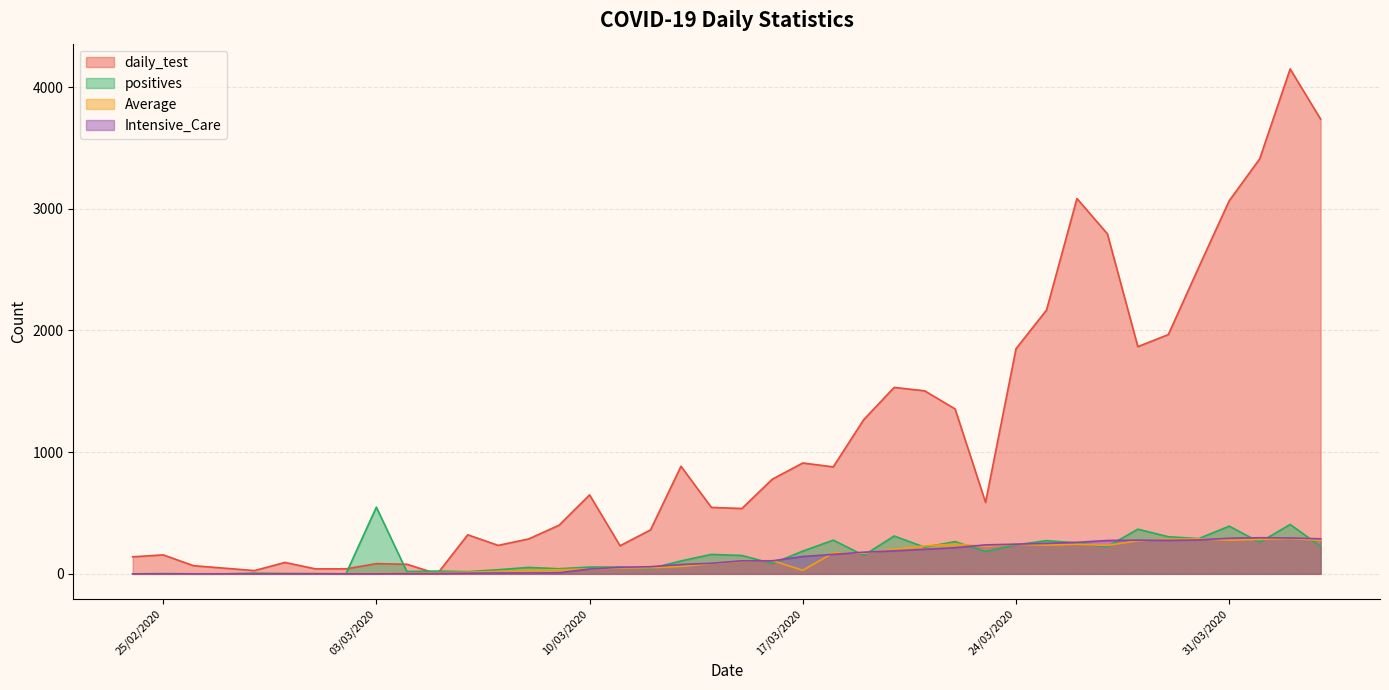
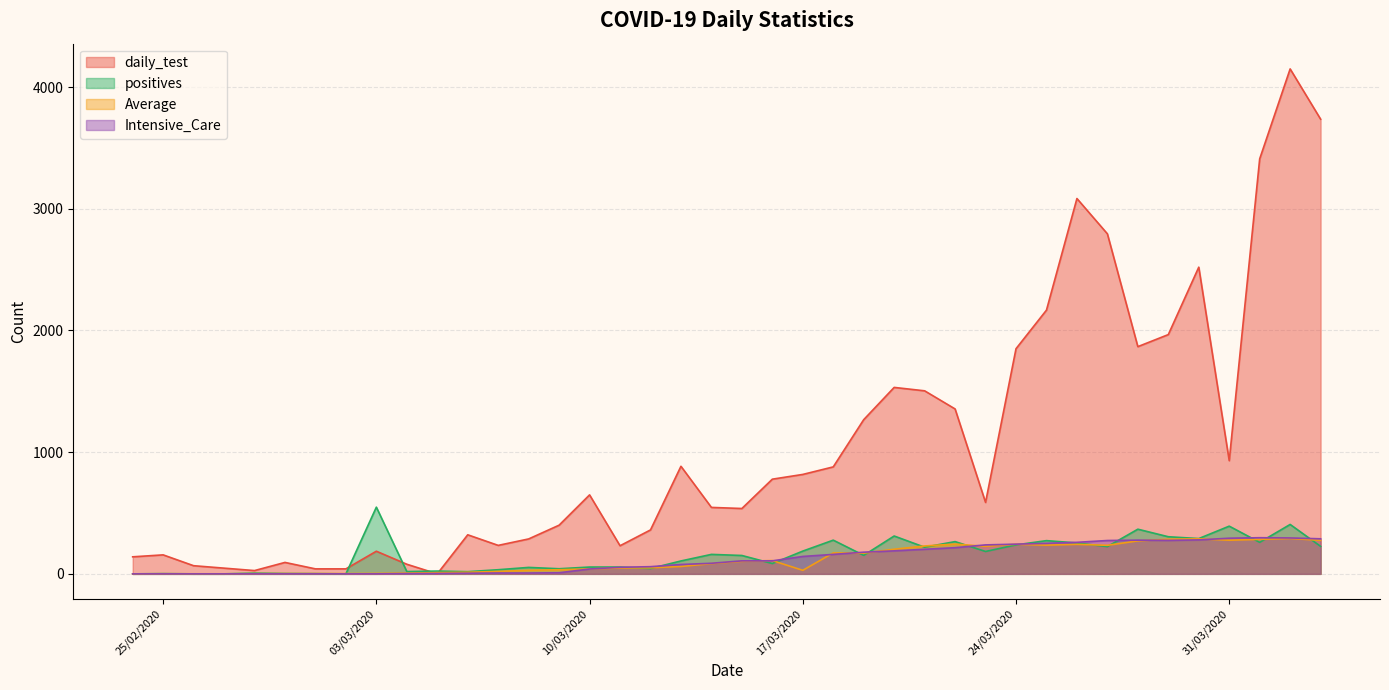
daily_test, 03/03/2020: 80 -> 190
daily_test, 17/03/2020: 910 -> 820
daily_test, 31/03/2020: 3070 -> 930
